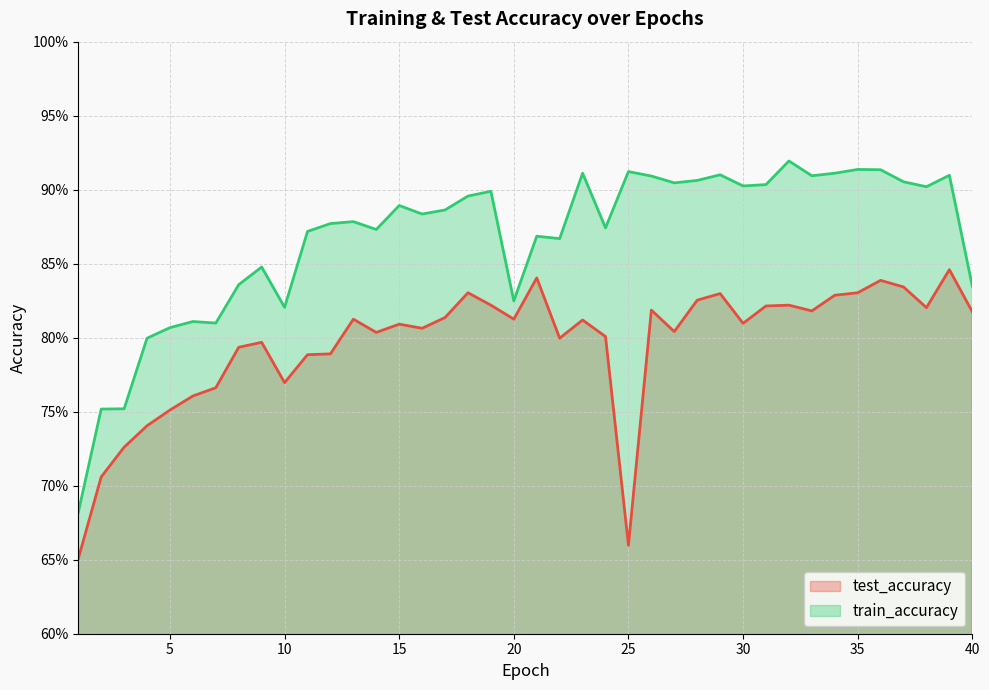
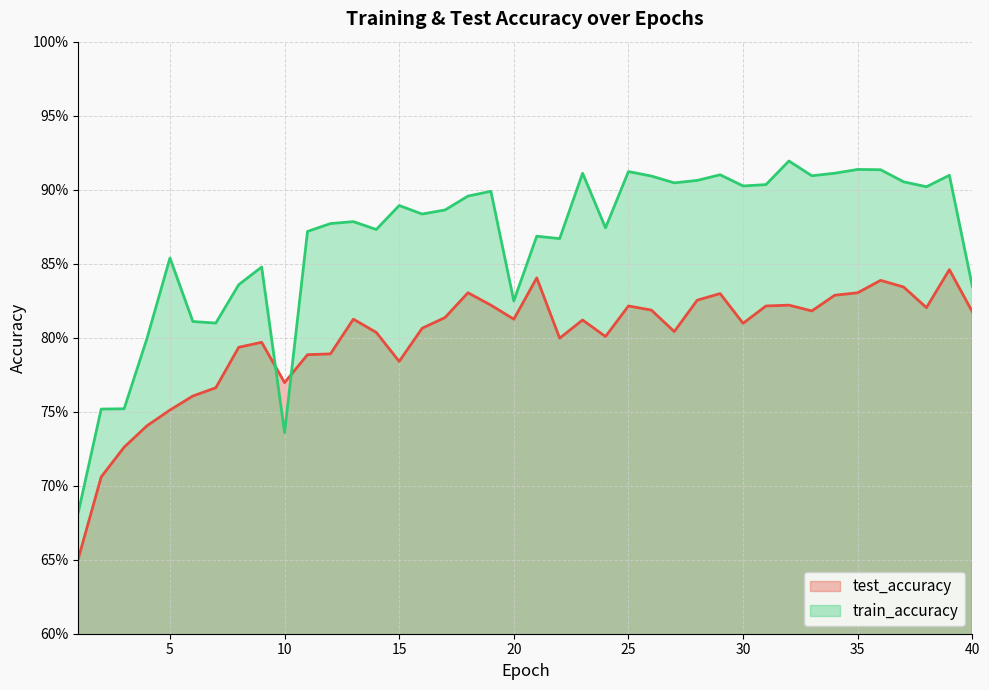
train_accuracy, 5: 80.7% -> 85.4%
train_accuracy, 10: 82.1% -> 73.6%
test_accuracy, 15: 80.9% -> 78.4%
test_accuracy, 25: 66.0% -> 82.1%
